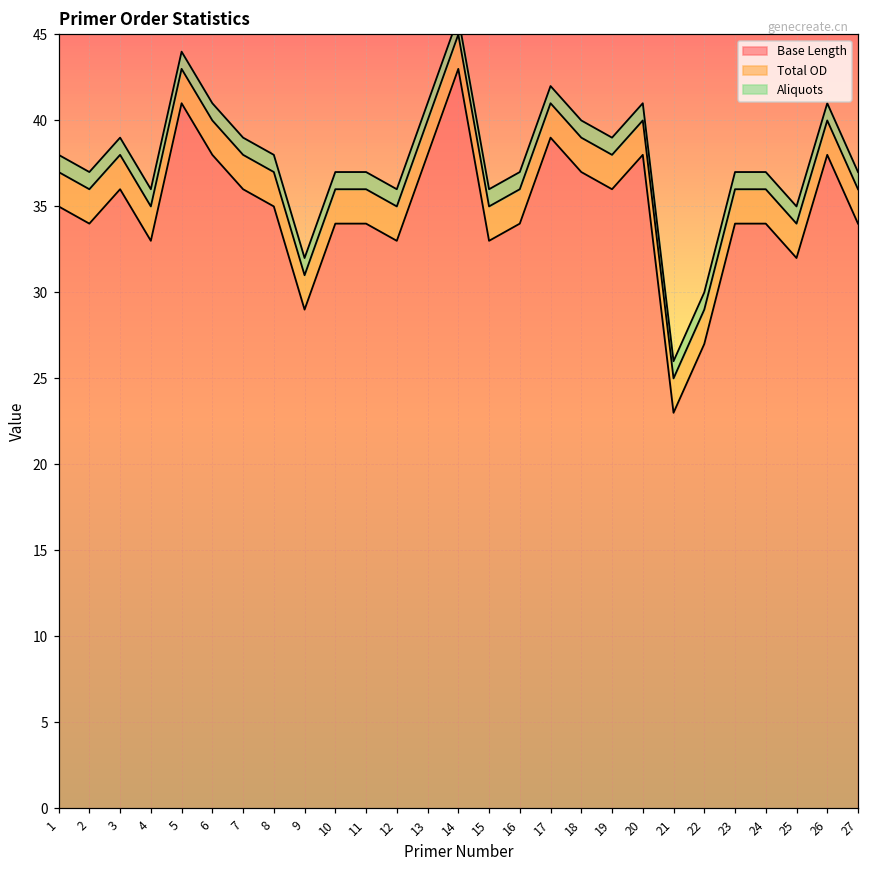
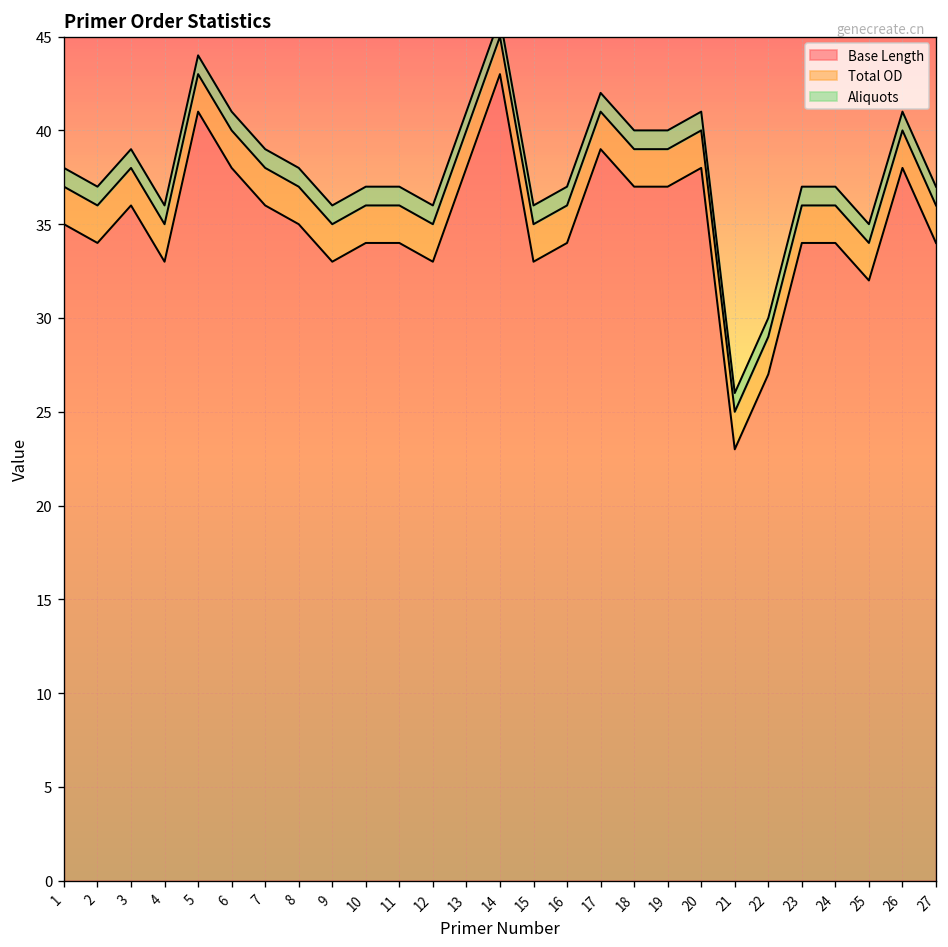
Base Length, 9: 29 -> 33
Base Length, 19: 36 -> 37
